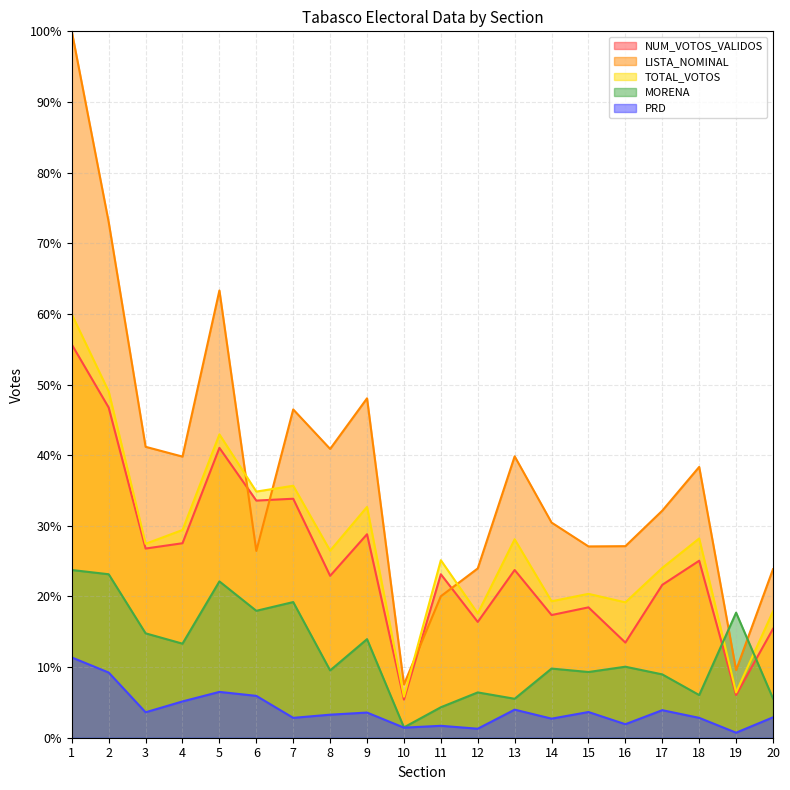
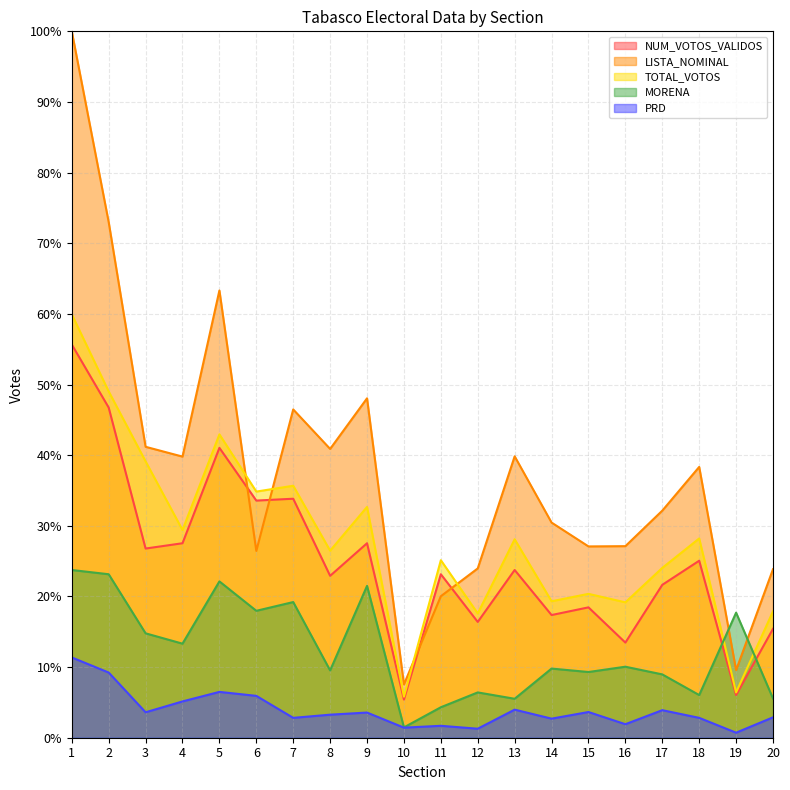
TOTAL_VOTOS, 3: 27% -> 39%
NUM_VOTOS_VALIDOS, 9: 29% -> 28%
MORENA, 9: 14% -> 21%
